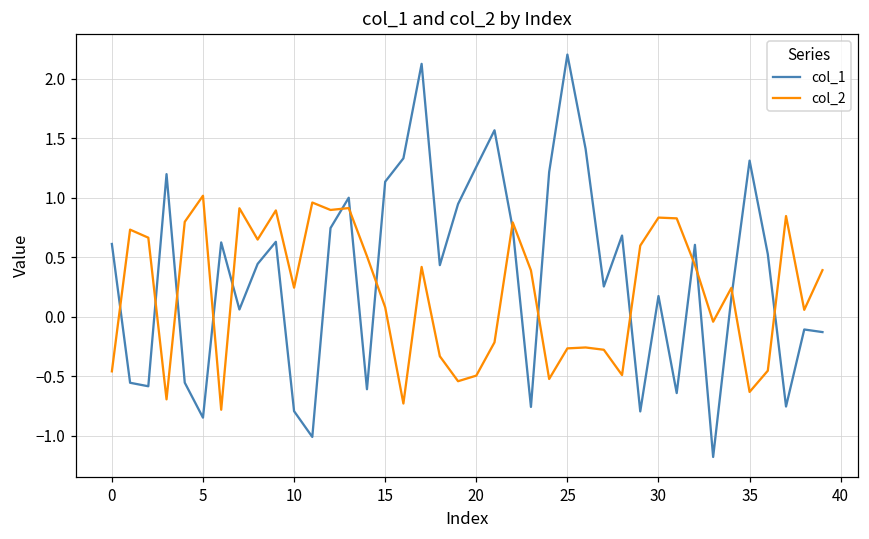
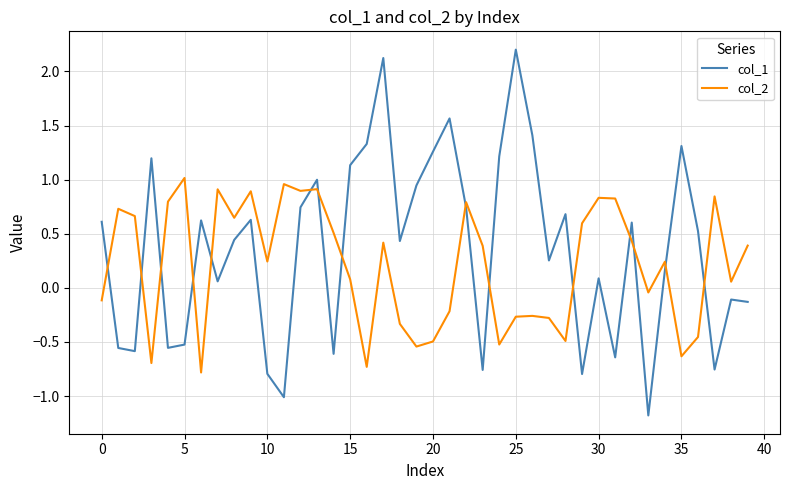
col_2, 0: -0.46 -> -0.12
col_1, 5: -0.85 -> -0.52
col_1, 30: 0.17 -> 0.09
